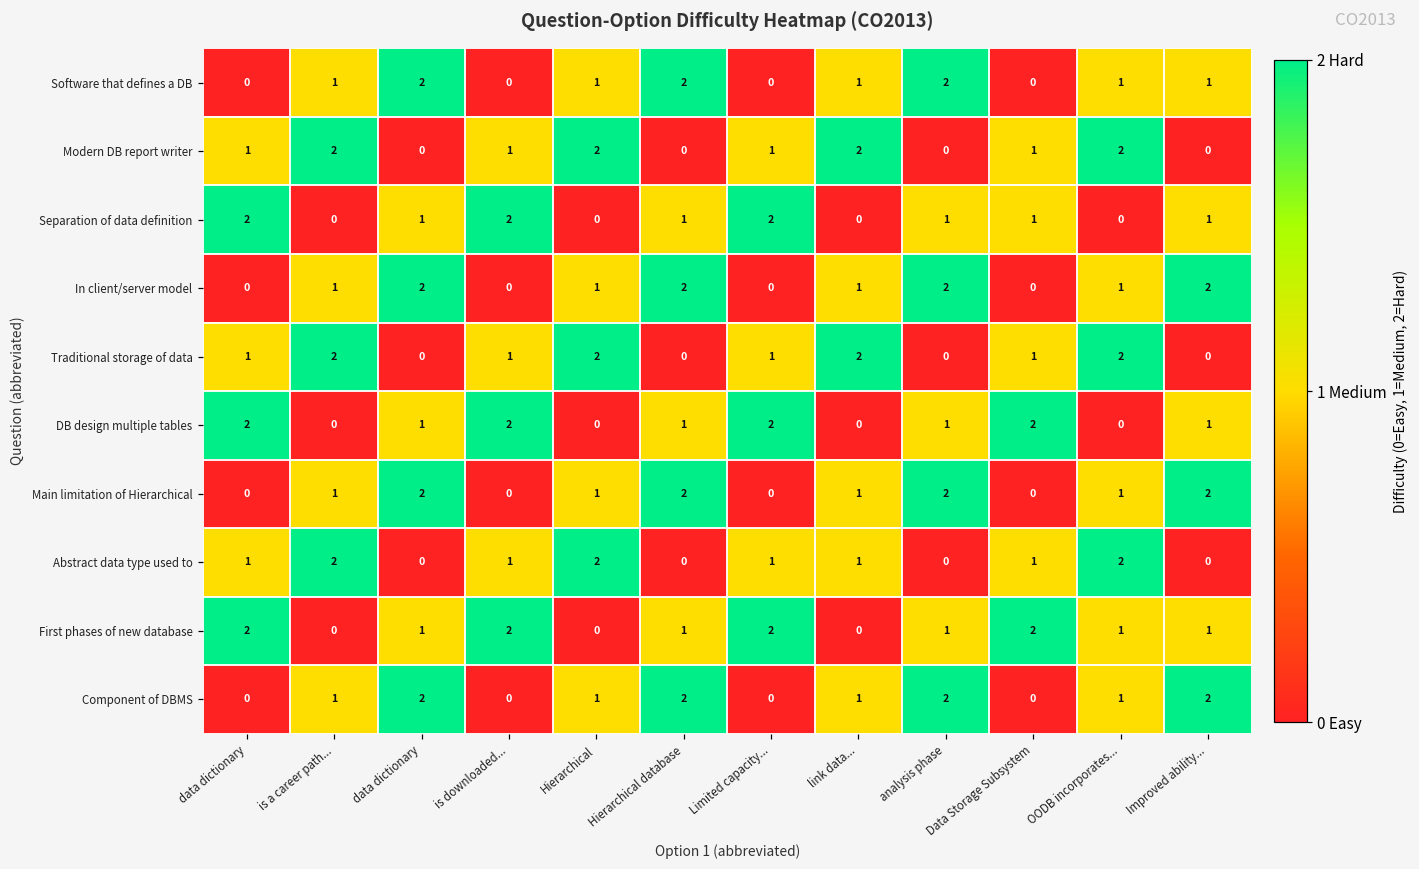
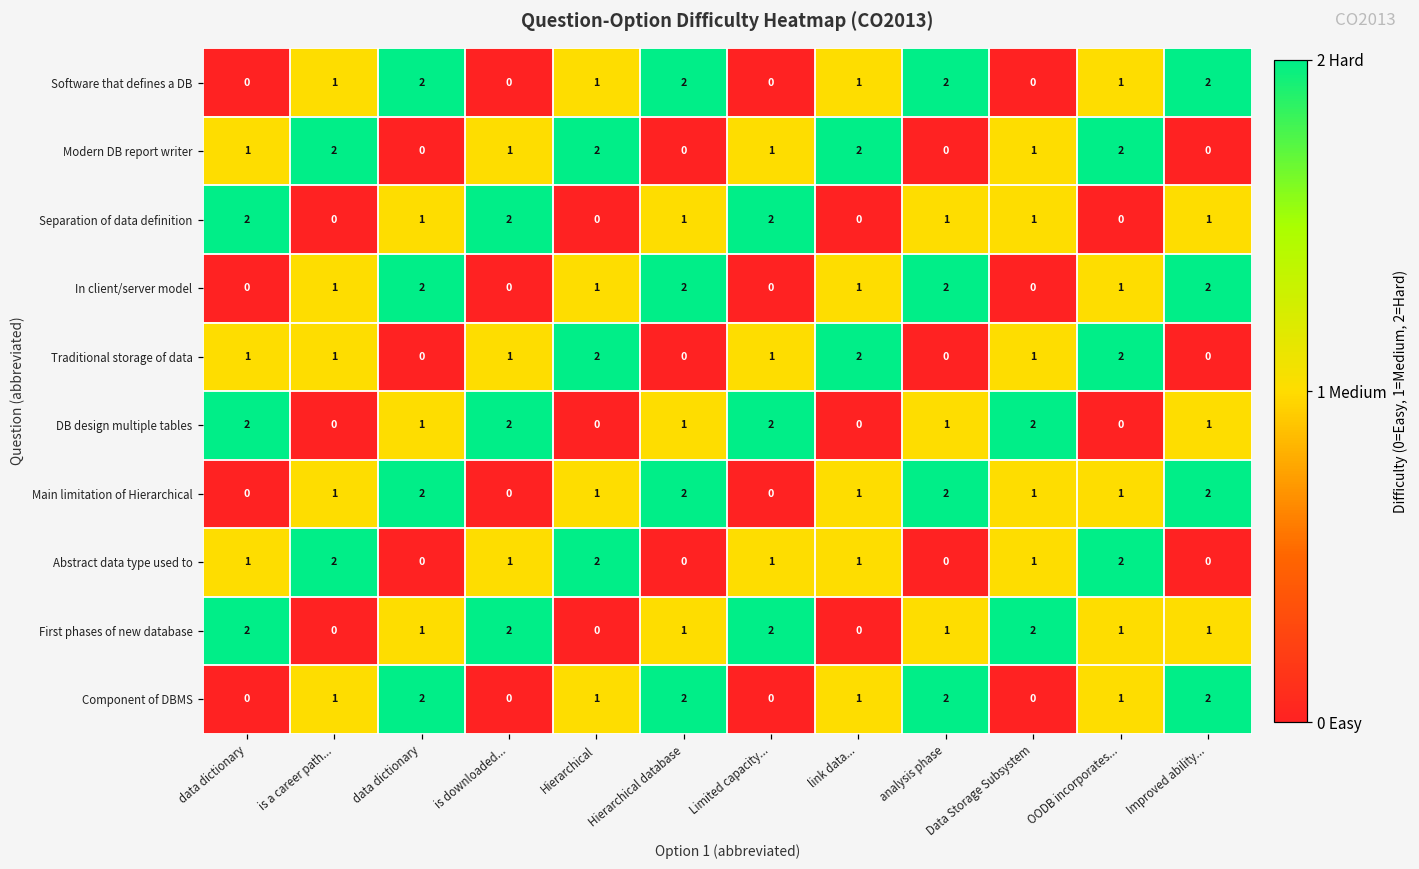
Software that defines a DB, Improved ability...: 1 -> 2
Traditional storage of data, is a career path...: 2 -> 1
Main limitation of Hierarchical, Data Storage Subsystem: 0 -> 1
